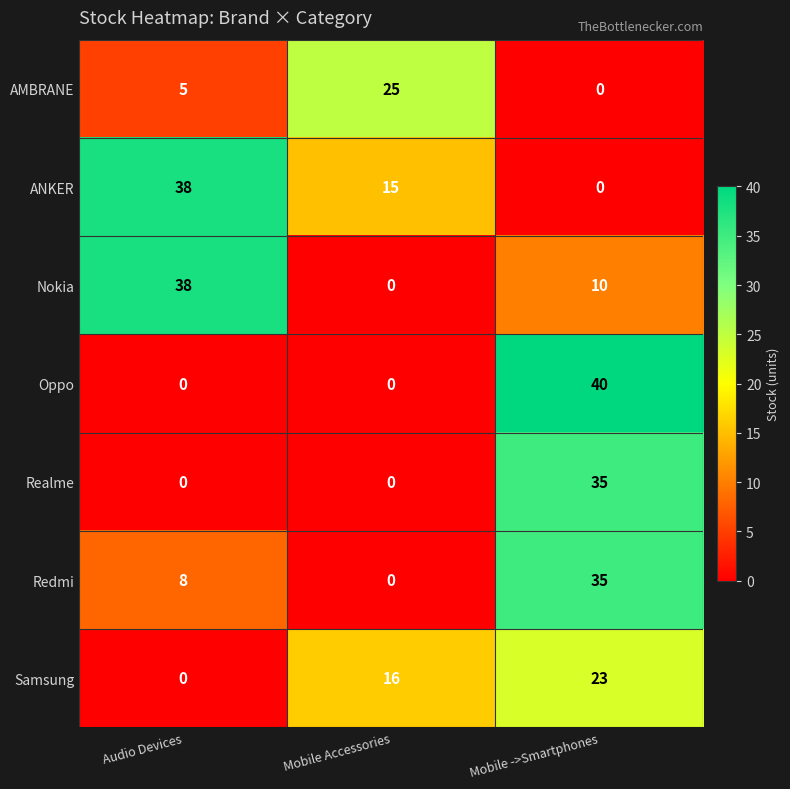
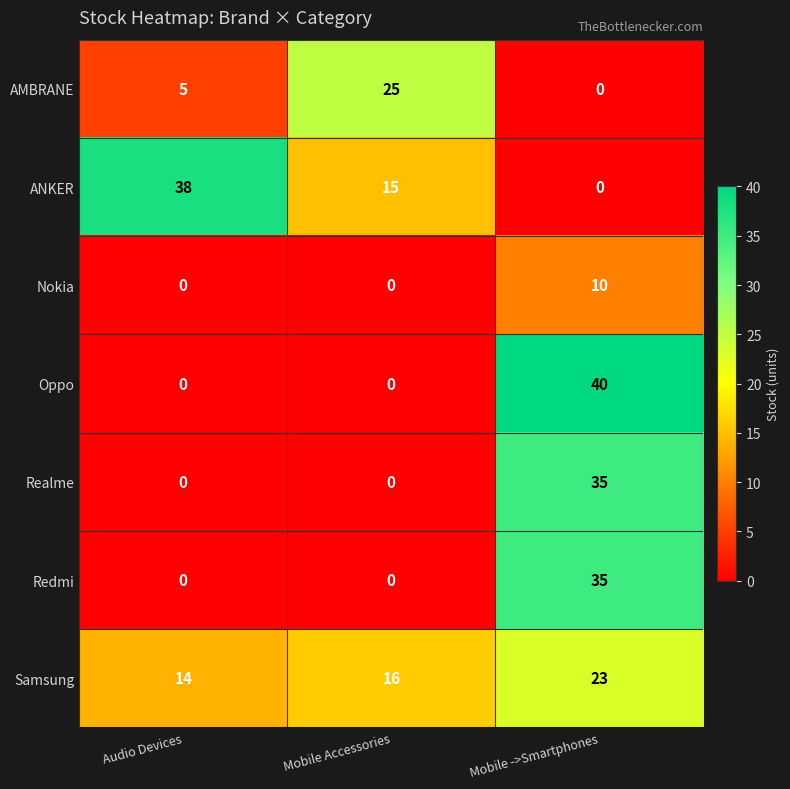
Nokia, Audio Devices: 38 -> 0
Redmi, Audio Devices: 8 -> 0
Samsung, Audio Devices: 0 -> 14
